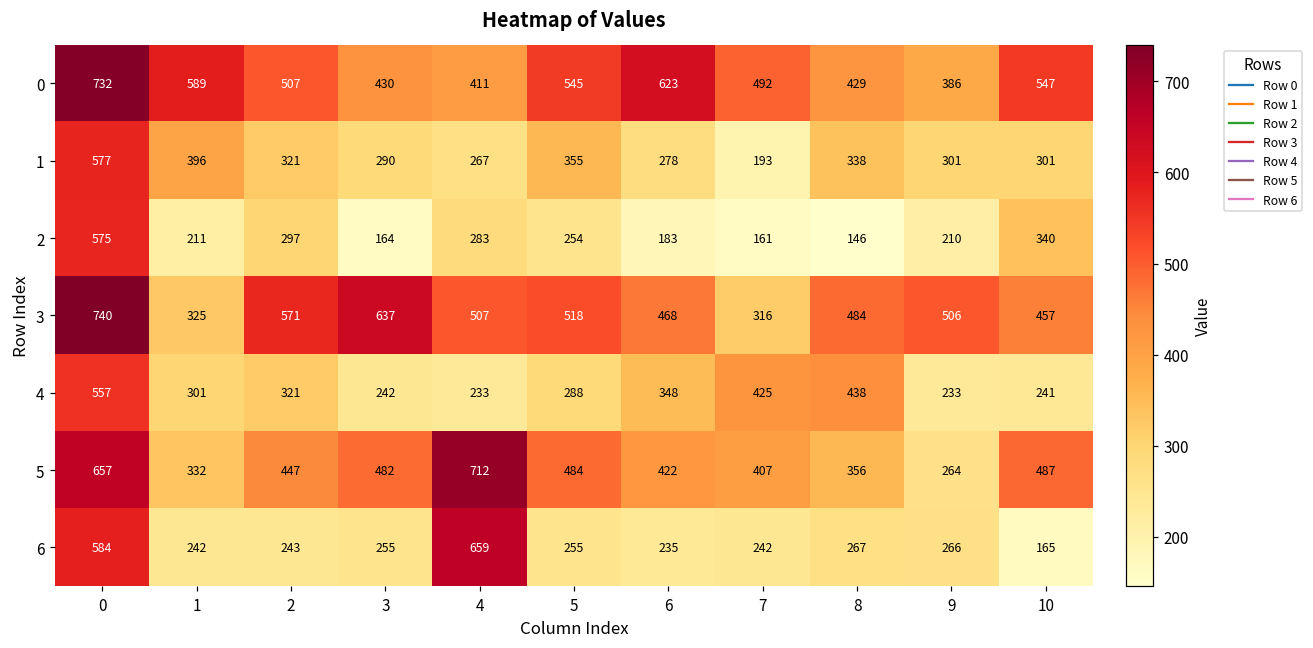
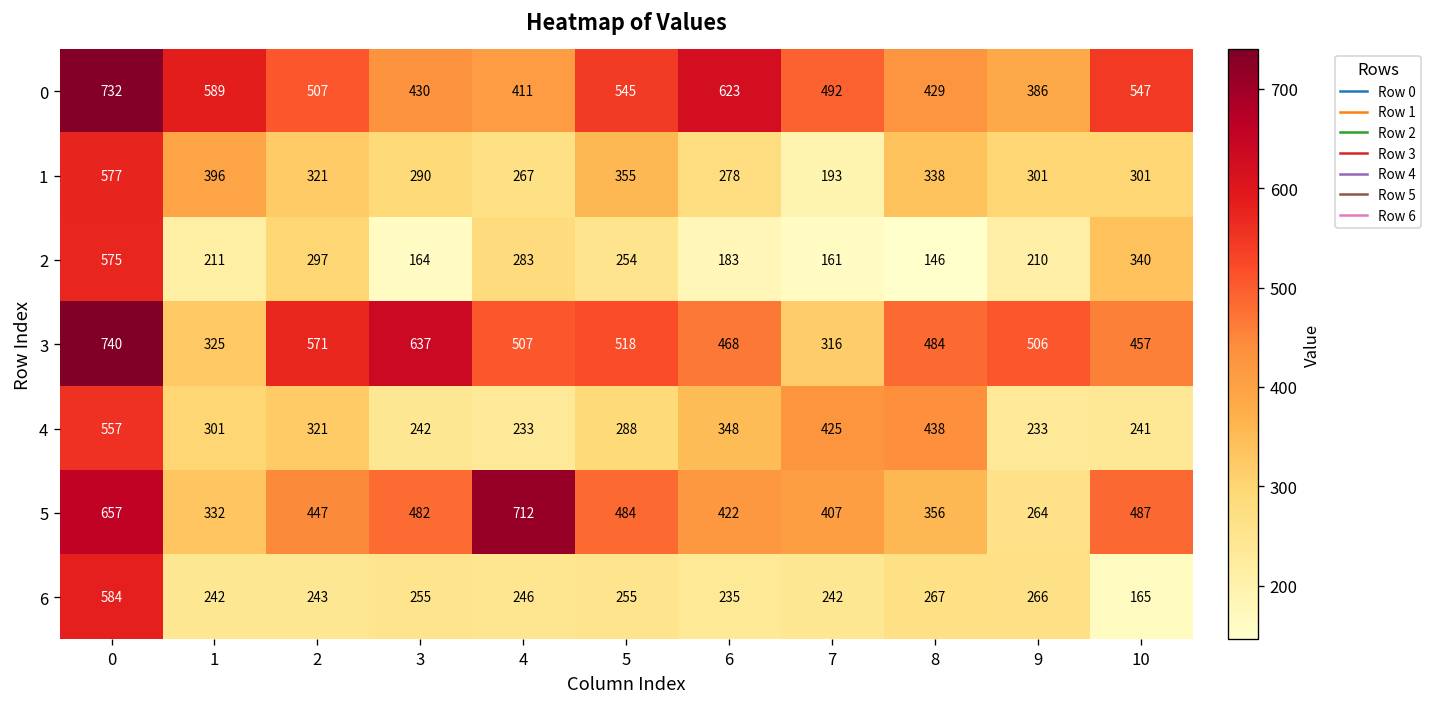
6, 4: 659 -> 246
